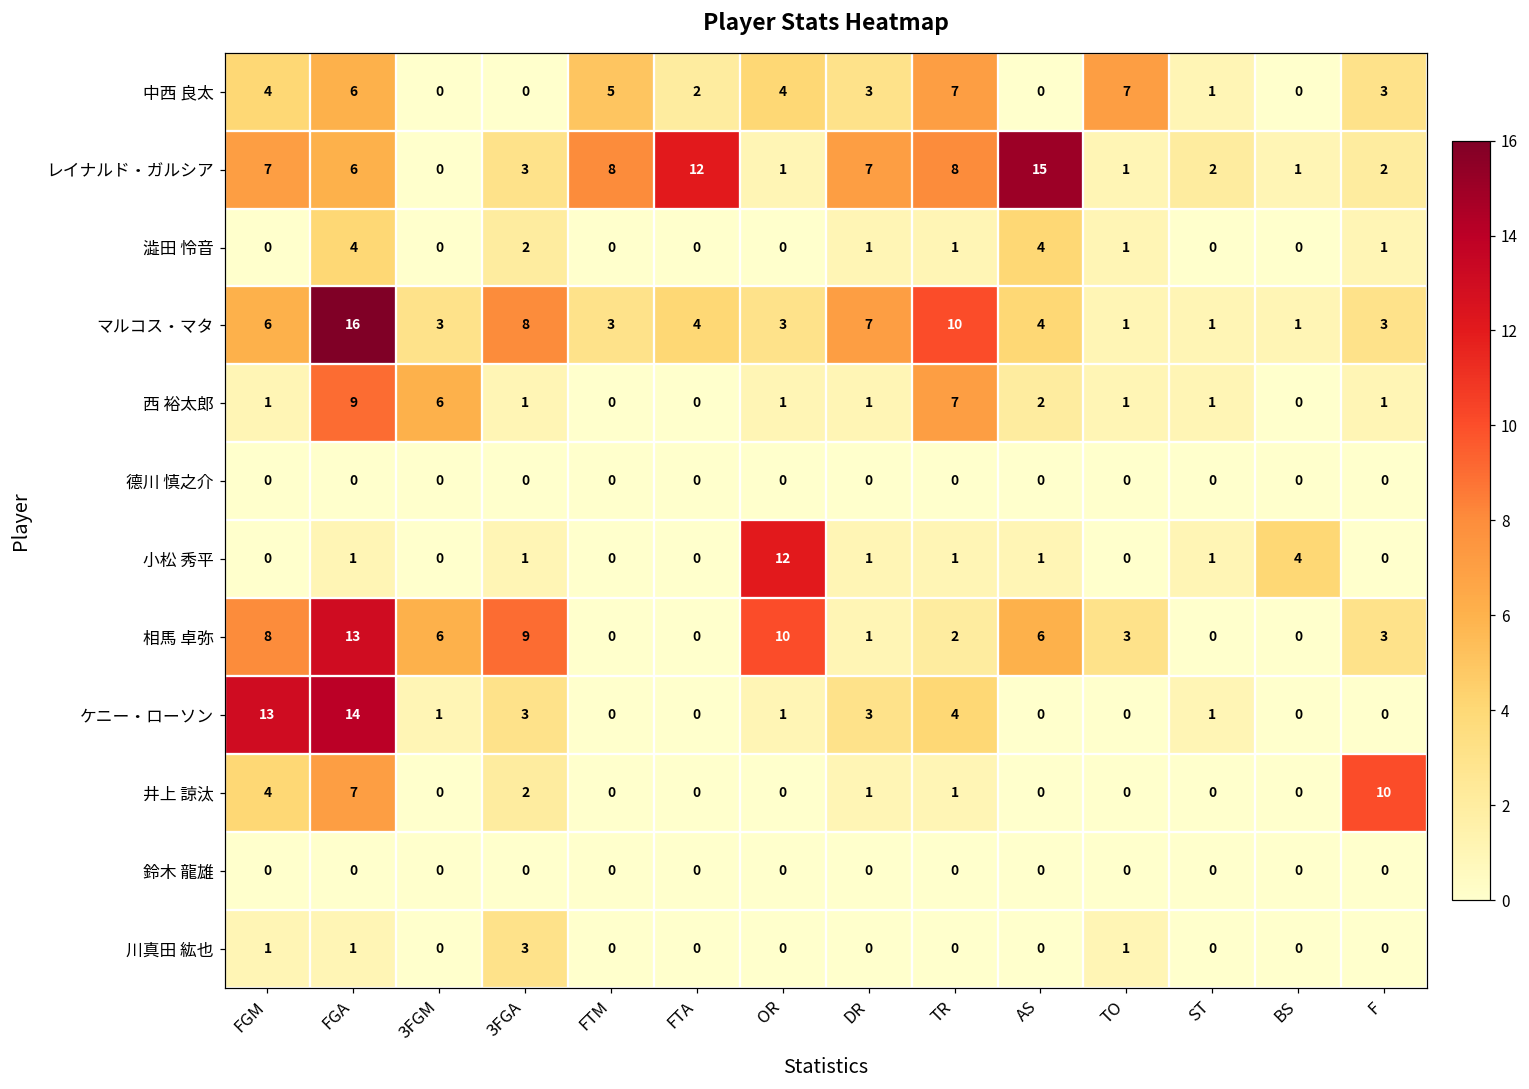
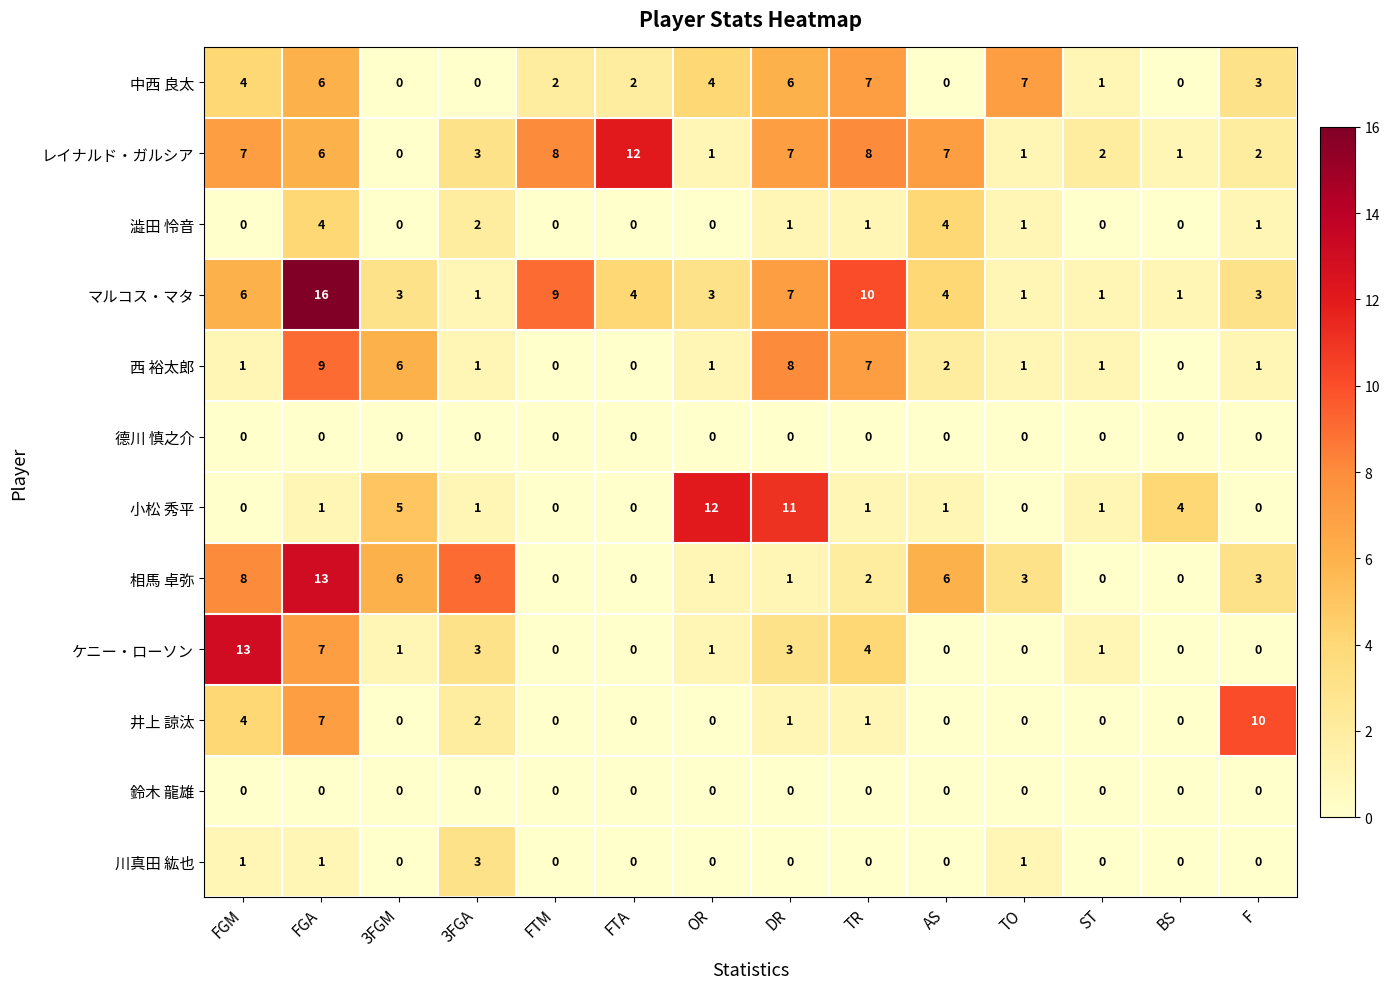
中西 良太, FTM: 5 -> 2
中西 良太, DR: 3 -> 6
レイナルド・ガルシア, AS: 15 -> 7
マルコス・マタ, 3FGA: 8 -> 1
マルコス・マタ, FTM: 3 -> 9
西 裕太郎, DR: 1 -> 8
小松 秀平, 3FGM: 0 -> 5
小松 秀平, DR: 1 -> 11
相馬 卓弥, OR: 10 -> 1
ケニー・ローソン, FGA: 14 -> 7
